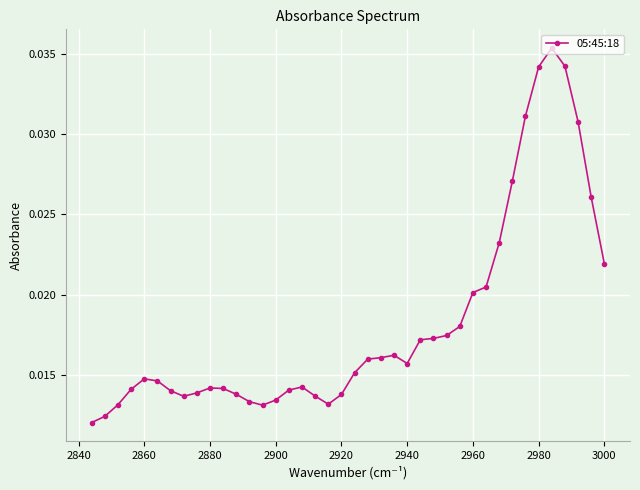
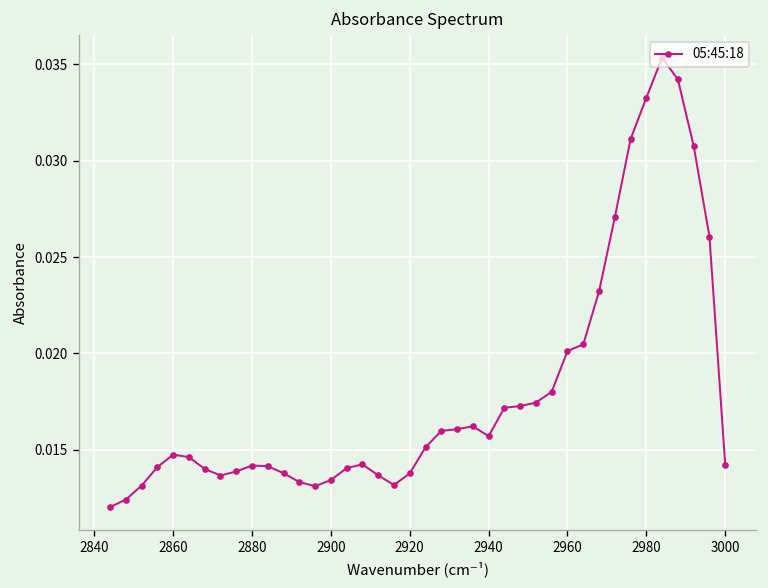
2980: 0.0342 -> 0.0333
3000: 0.0219 -> 0.0142
